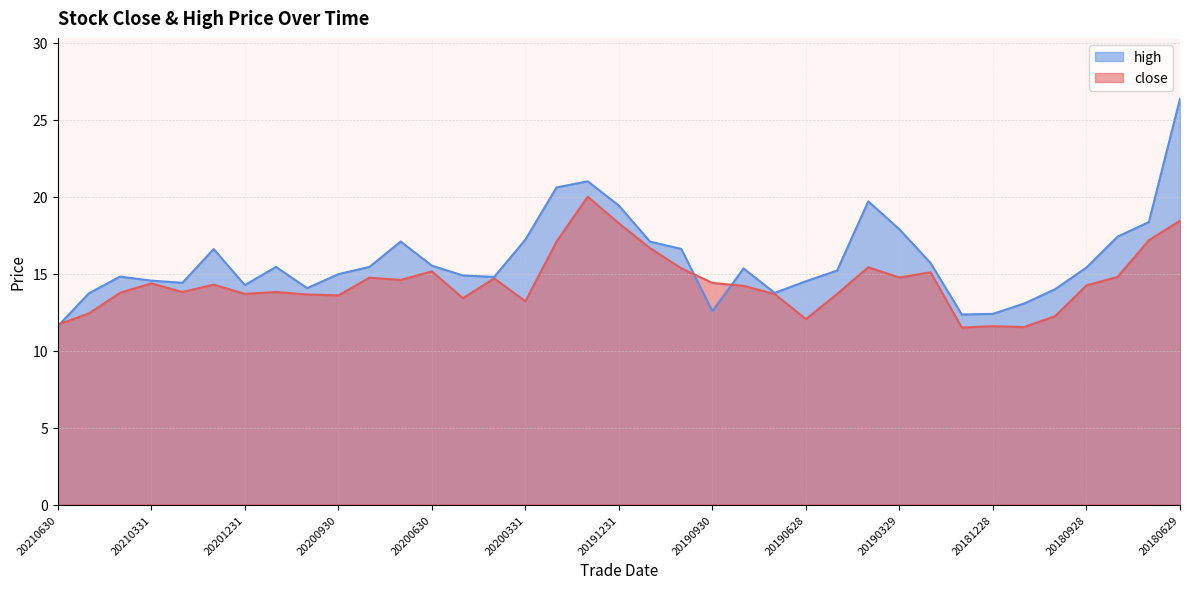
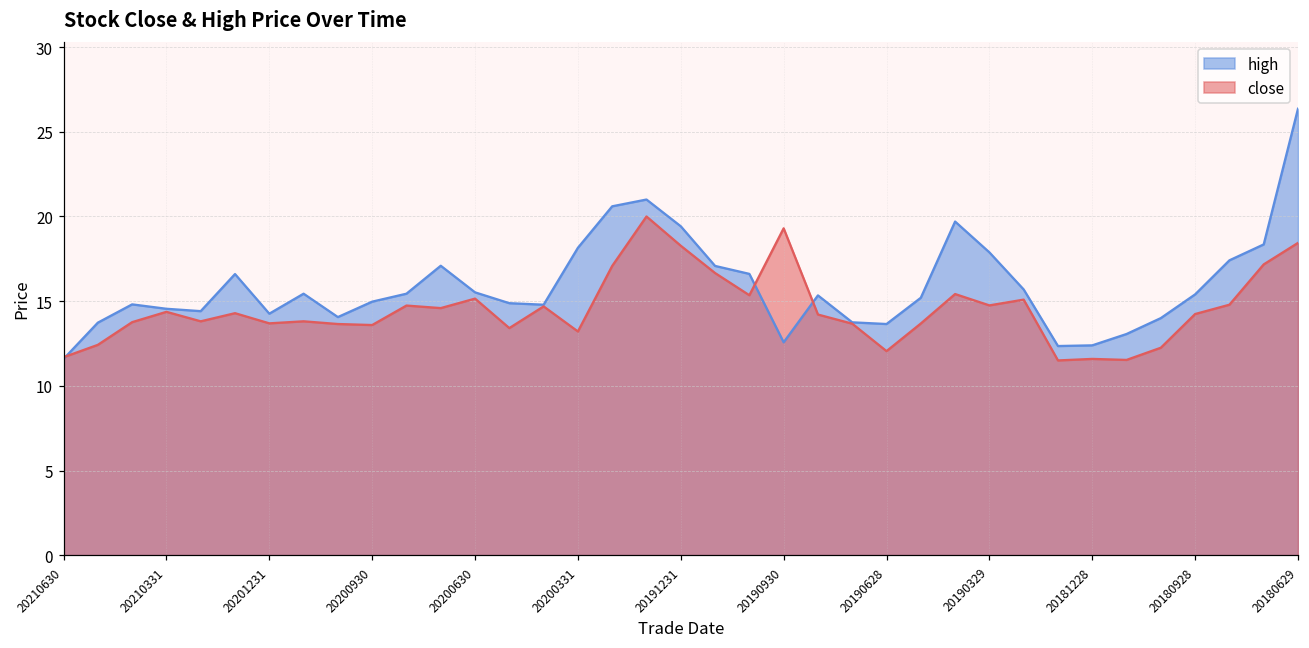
high, 20200331: 17.2 -> 18.2
close, 20190930: 14.4 -> 19.3
high, 20190628: 14.5 -> 13.7
